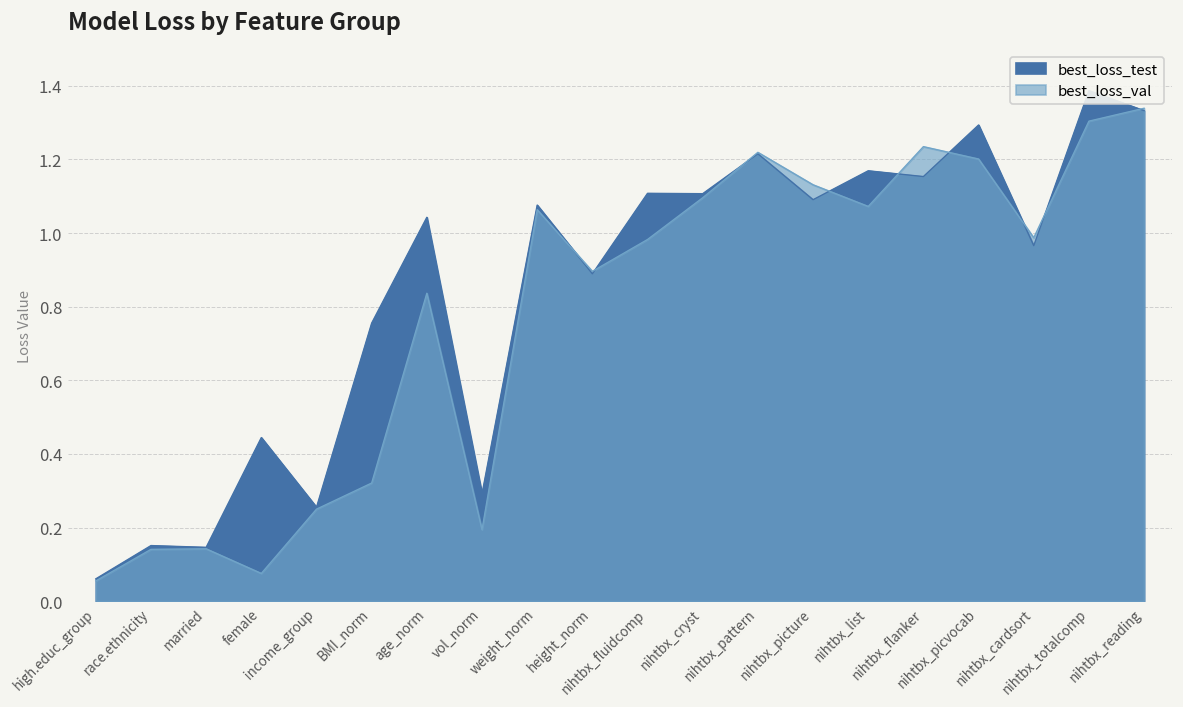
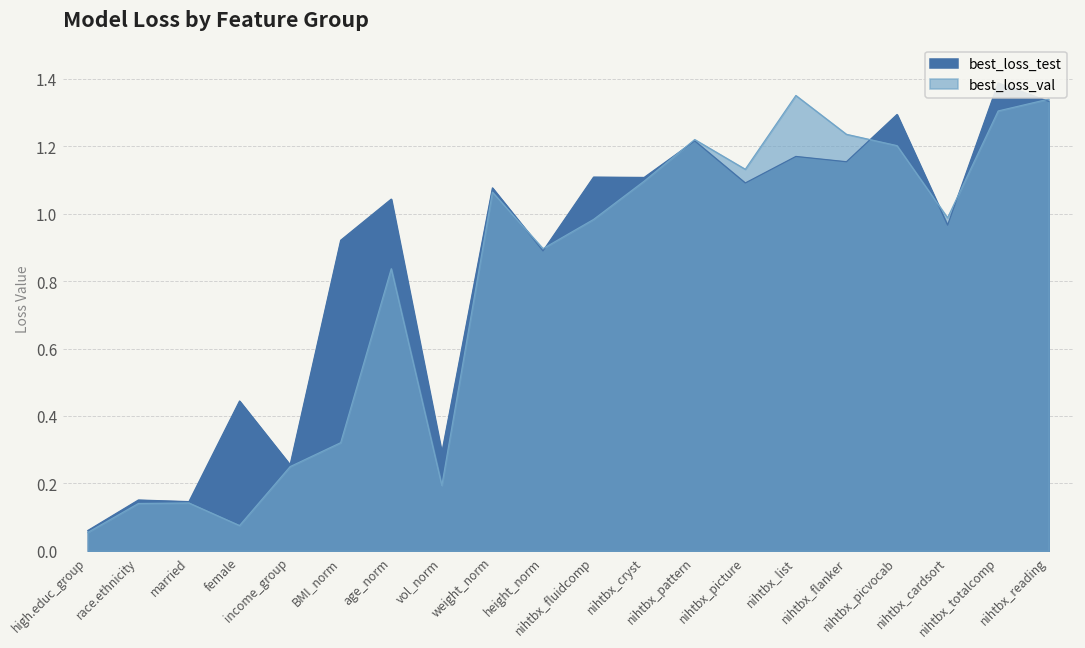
best_loss_test, BMI_norm: 0.76 -> 0.92
best_loss_val, nihtbx_list: 1.07 -> 1.35
